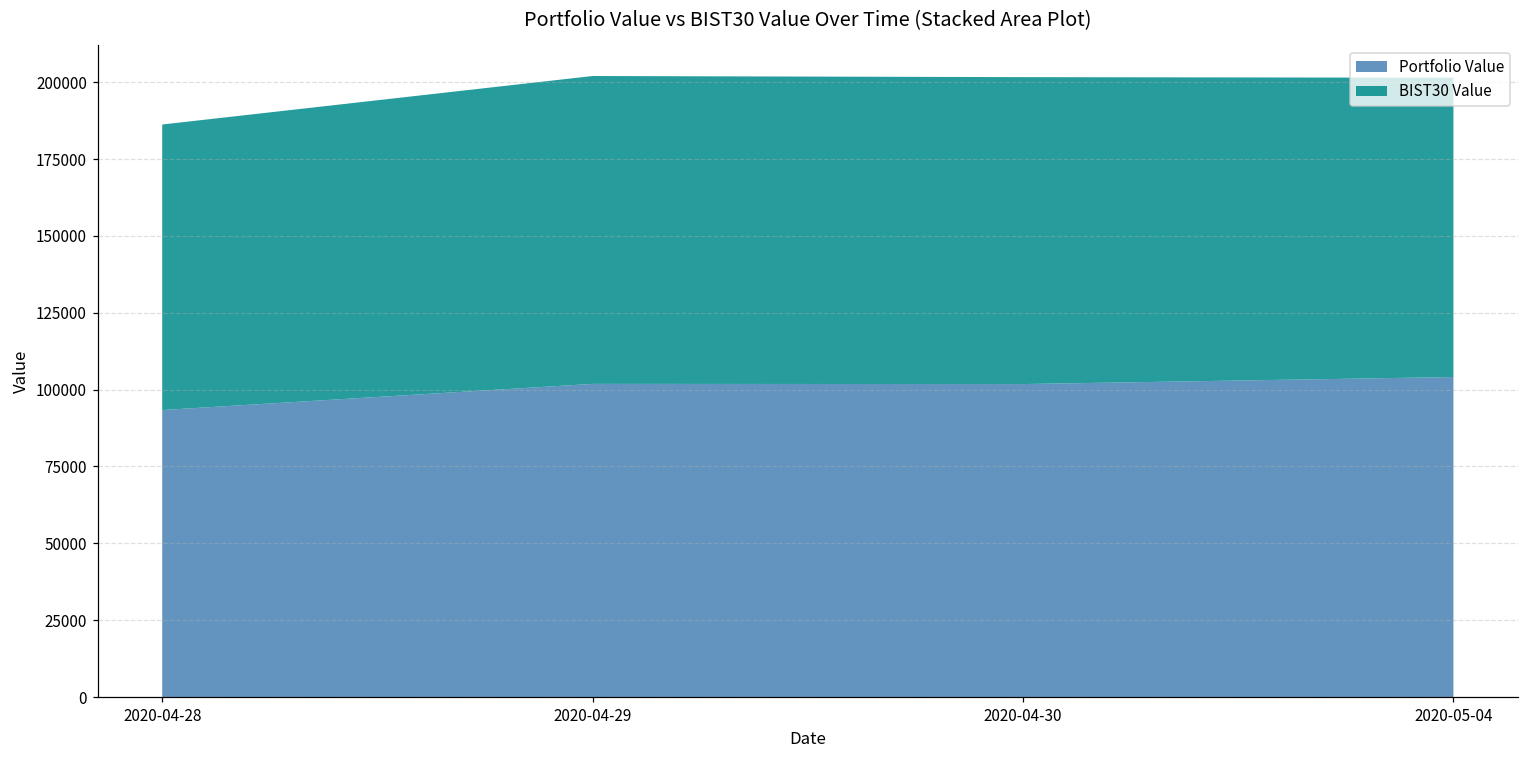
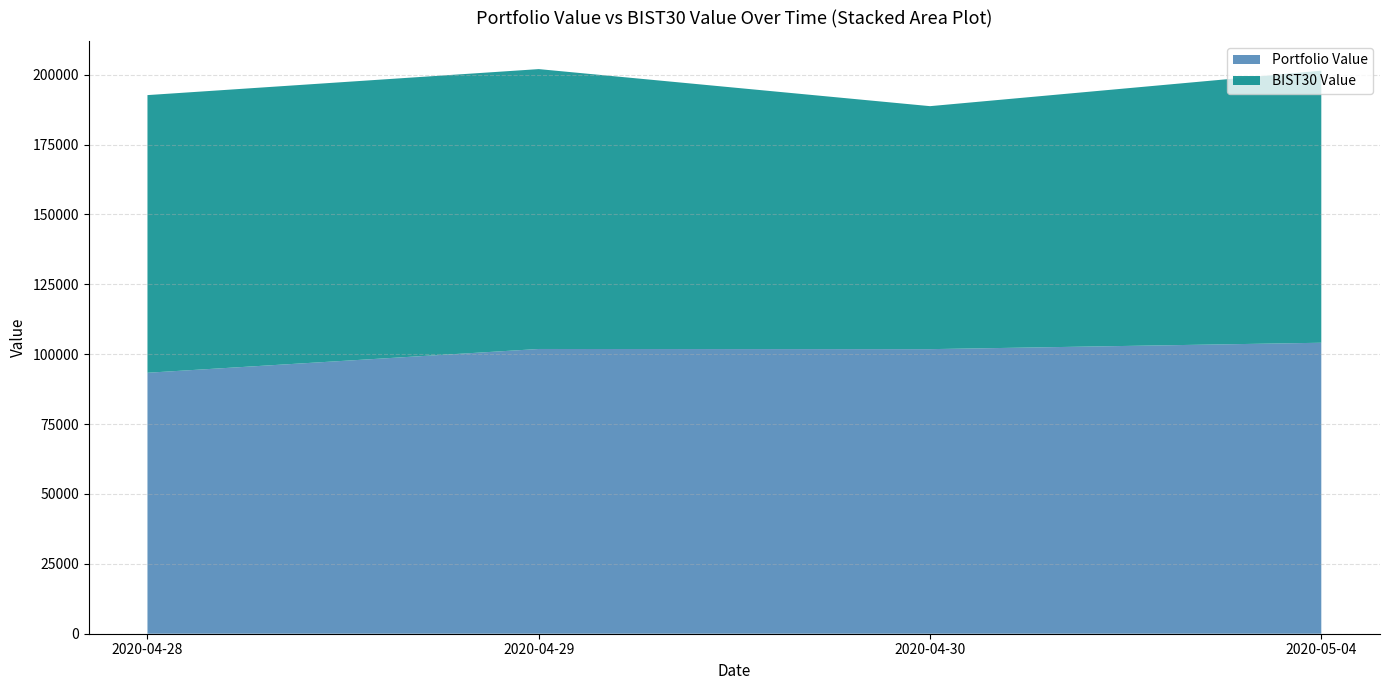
BIST30 Value, 2020-04-28: 93000 -> 99000
BIST30 Value, 2020-04-30: 100000 -> 87000
